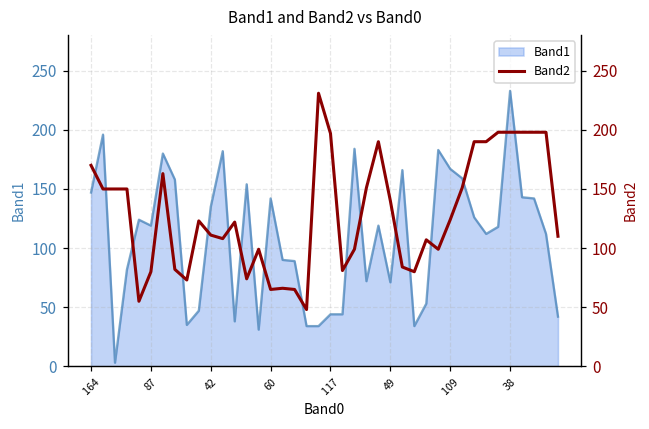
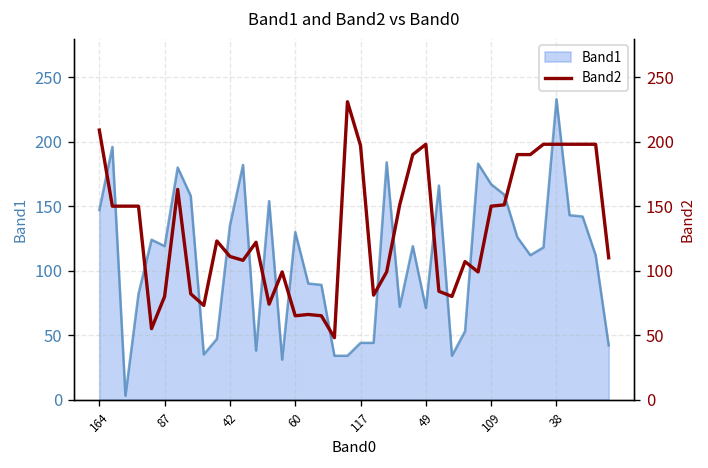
Band1, 60: 142 -> 130
Band2, 164: 170 -> 209
Band2, 49: 140 -> 198
Band2, 109: 124 -> 150
